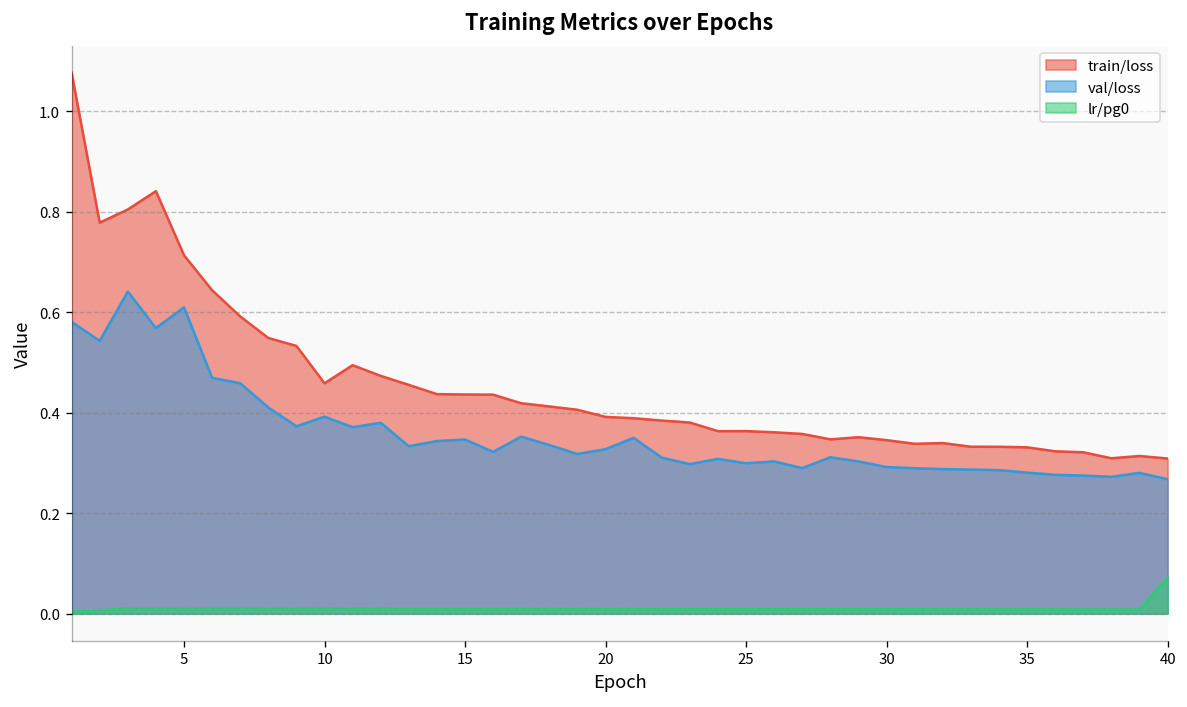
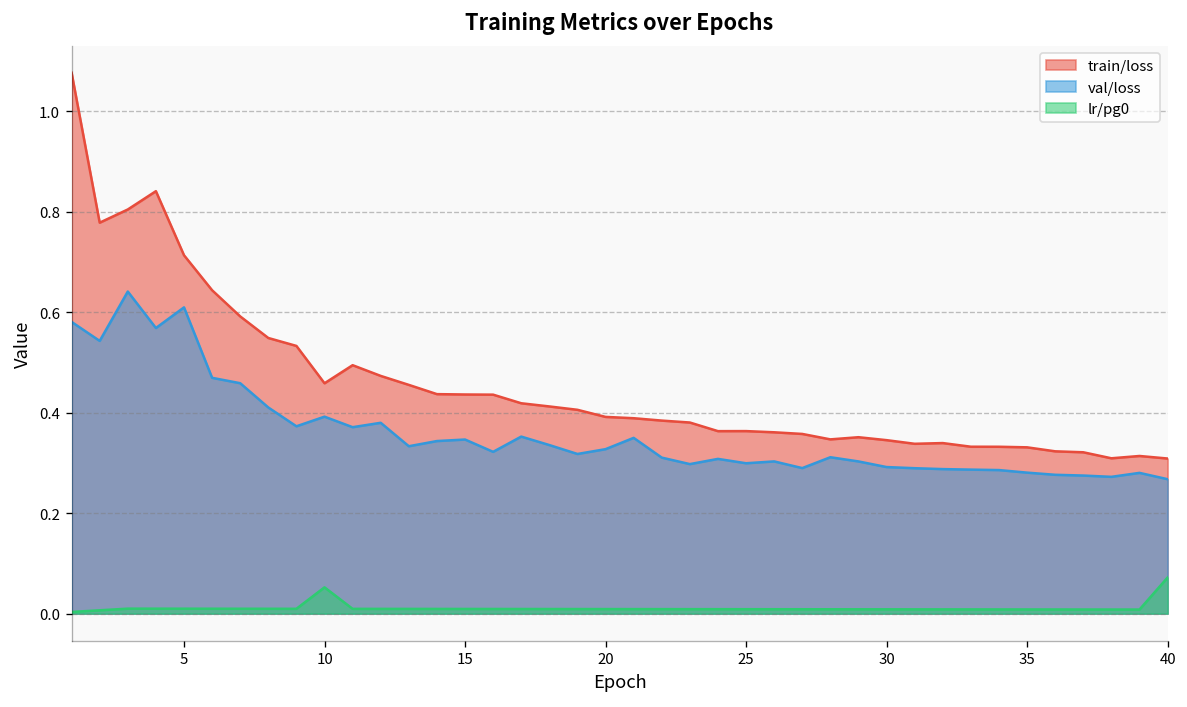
lr/pg0, 10: 0.01 -> 0.05
